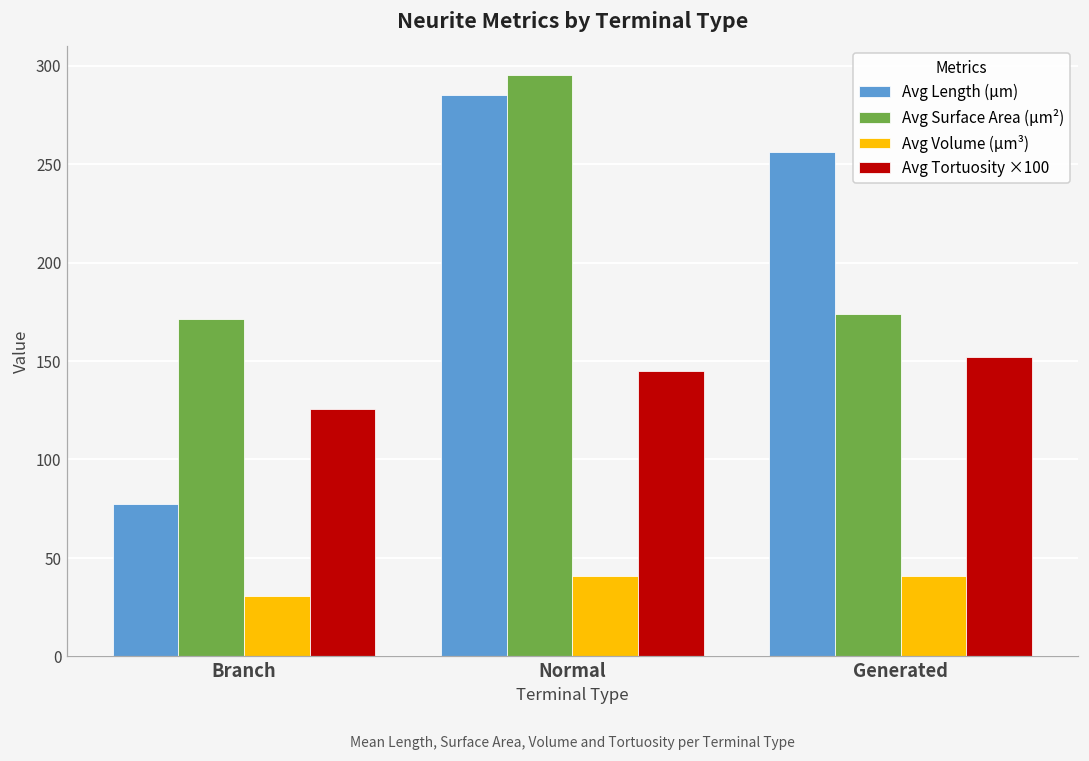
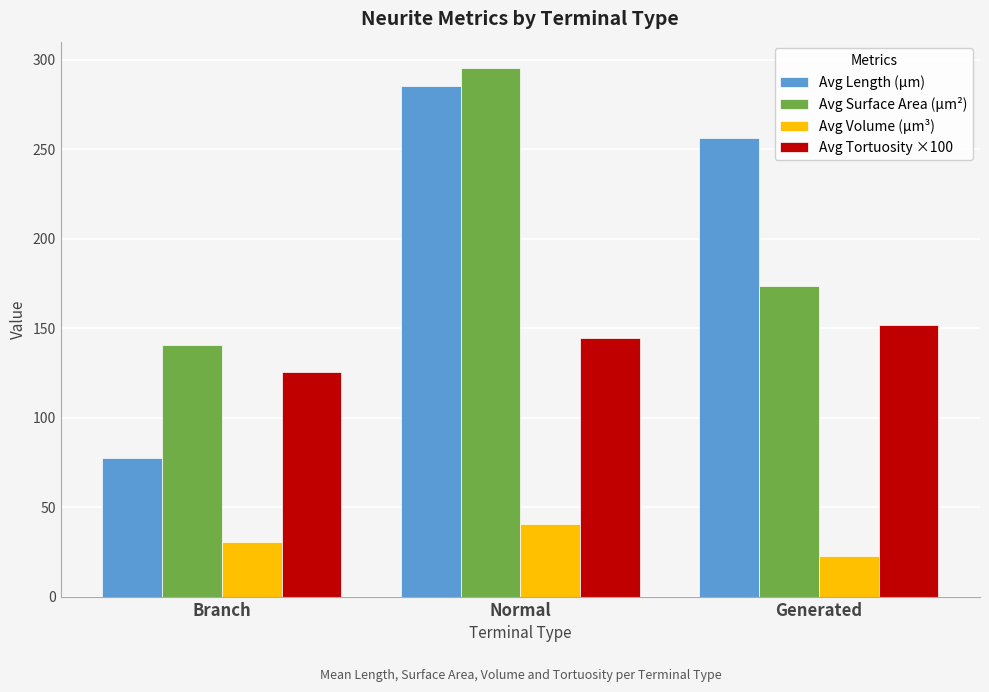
Avg Surface Area (µm²), Branch: 171 -> 140
Avg Volume (µm³), Generated: 41 -> 23
